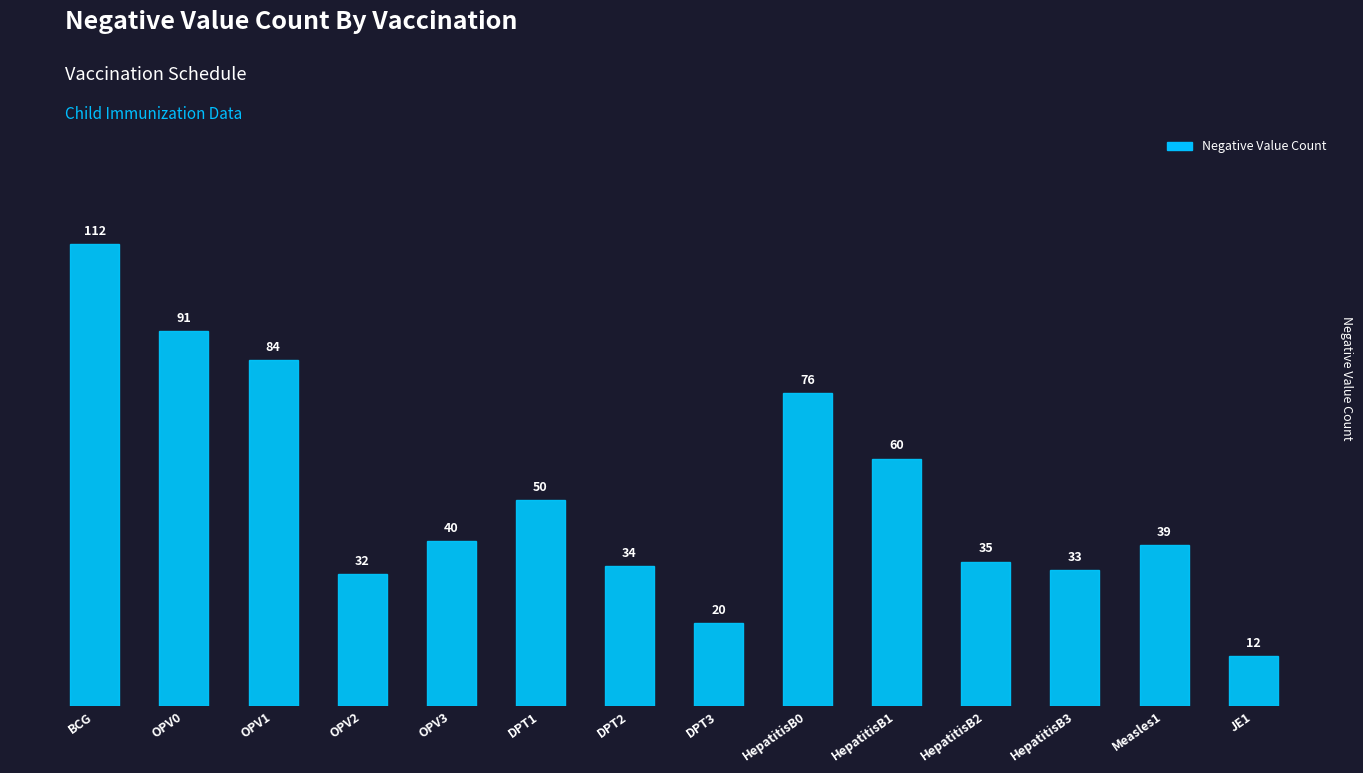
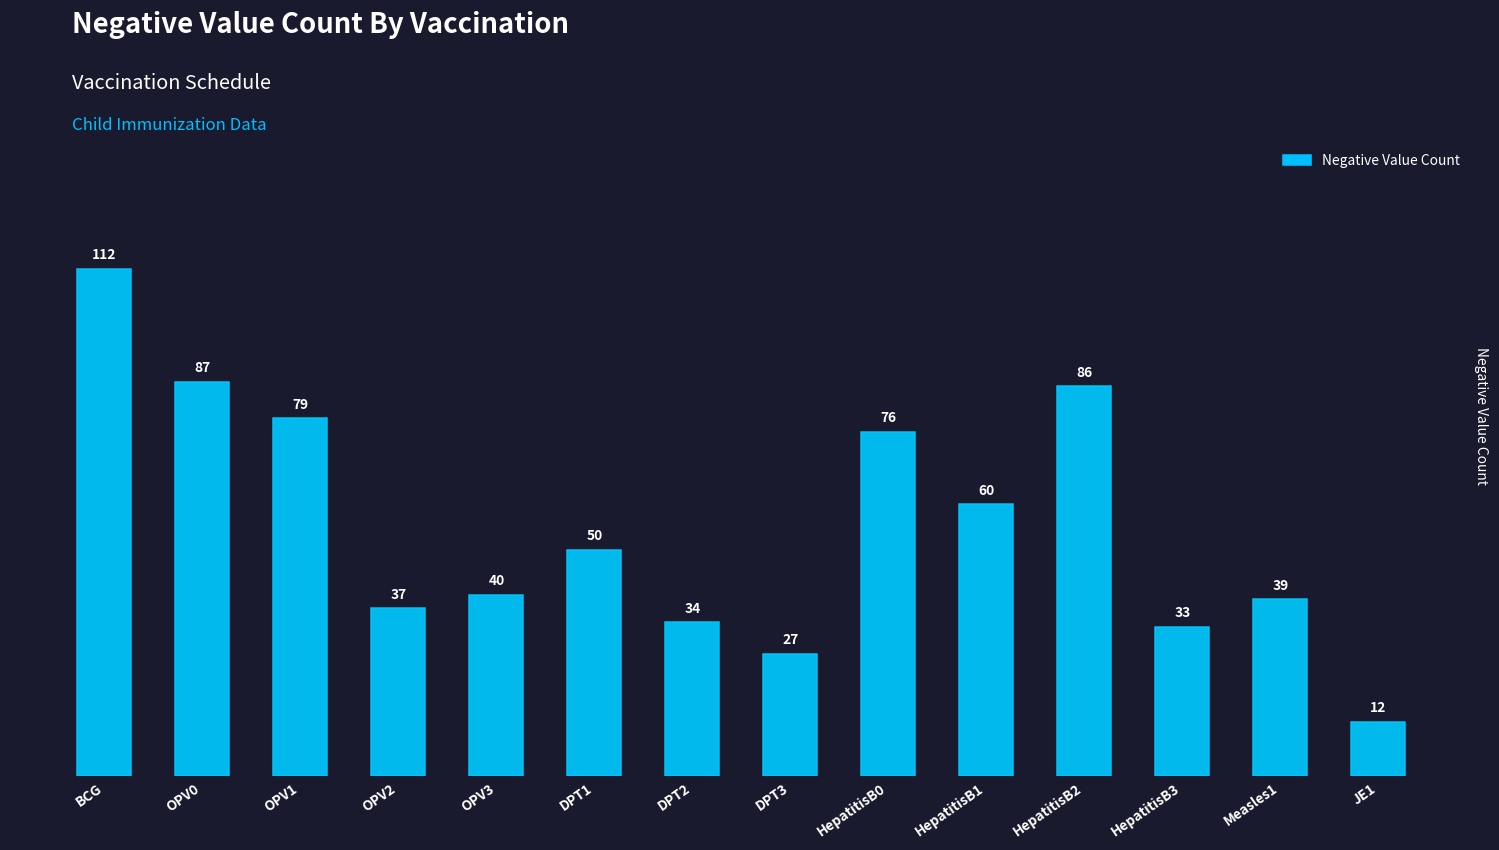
OPV0: 91 -> 87
OPV1: 84 -> 79
OPV2: 32 -> 37
DPT3: 20 -> 27
HepatitisB2: 35 -> 86
